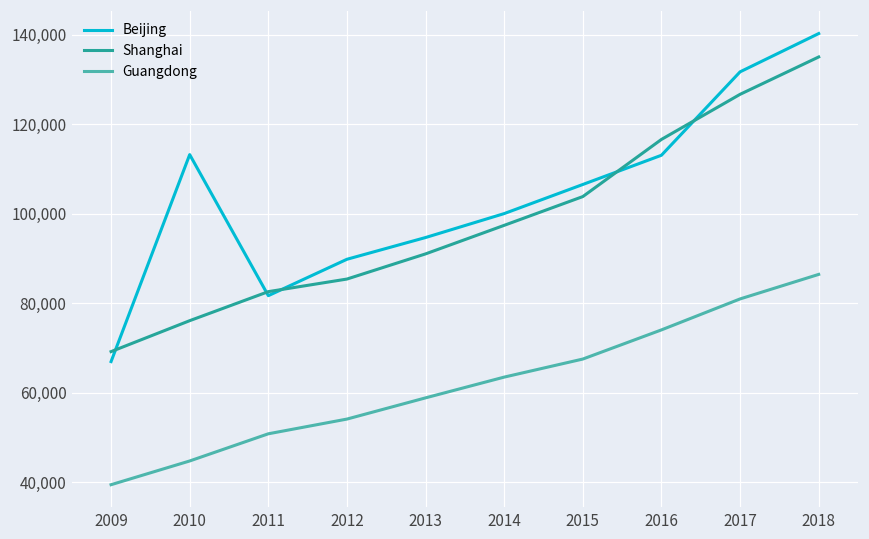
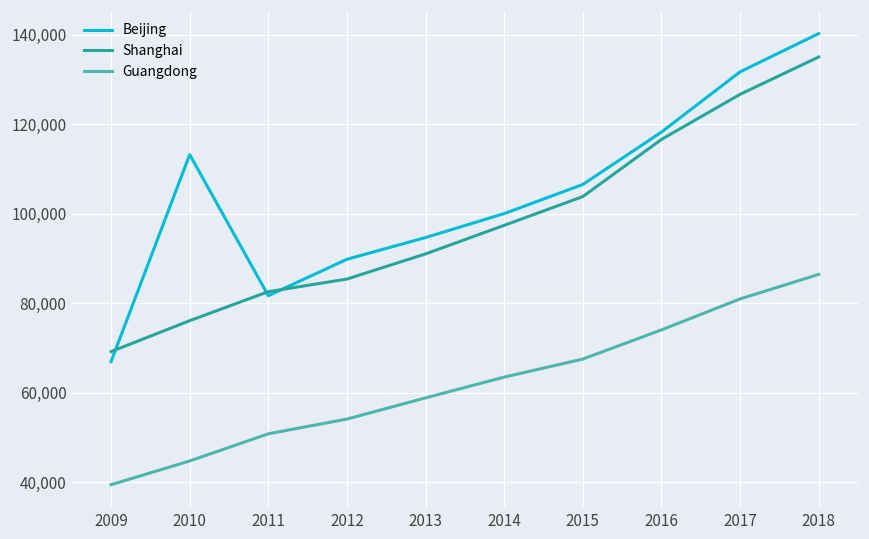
Beijing, 2016: 113,000 -> 118,000
